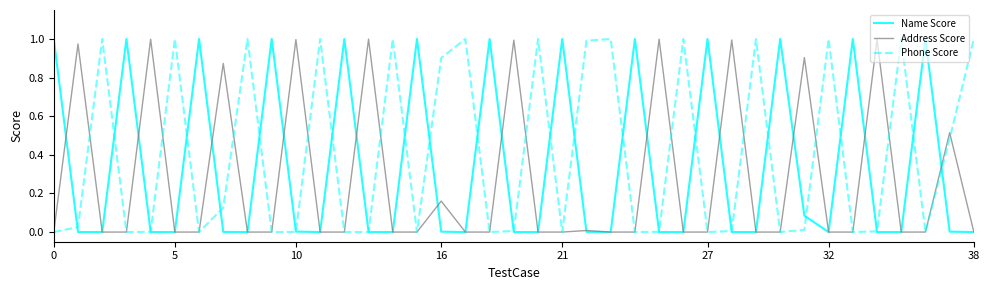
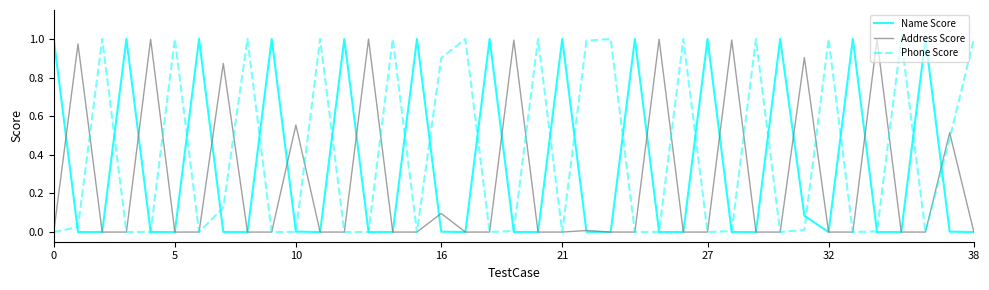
Address Score, 10: 1.00 -> 0.55
Address Score, 16: 0.16 -> 0.10
